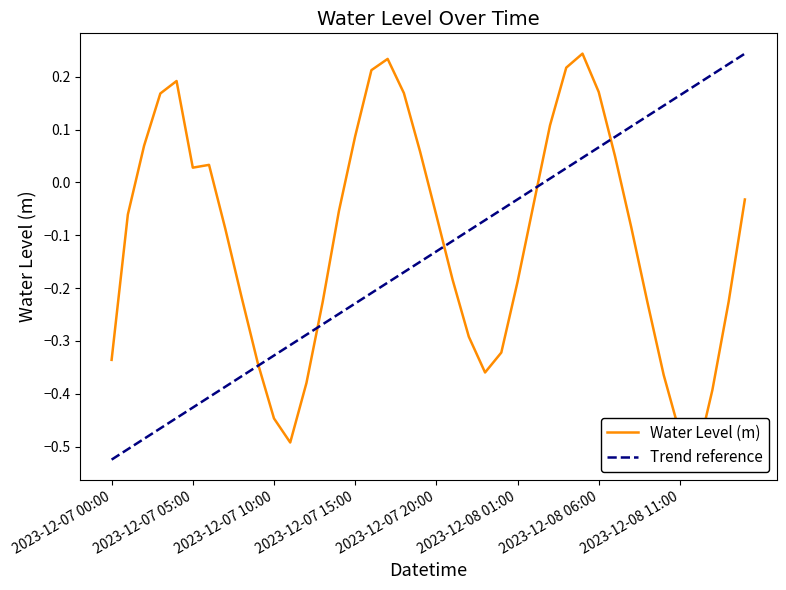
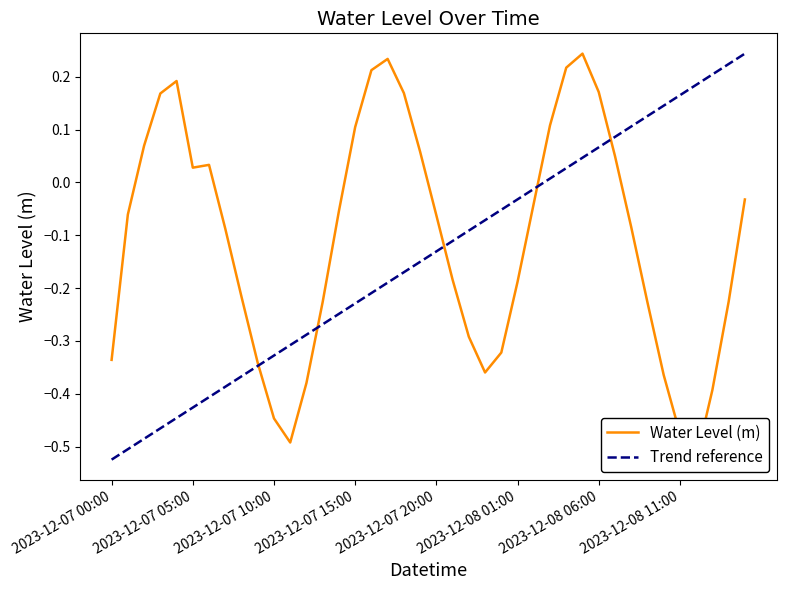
Water Level (m), 2023-12-07 15:00: 0.09 -> 0.10
